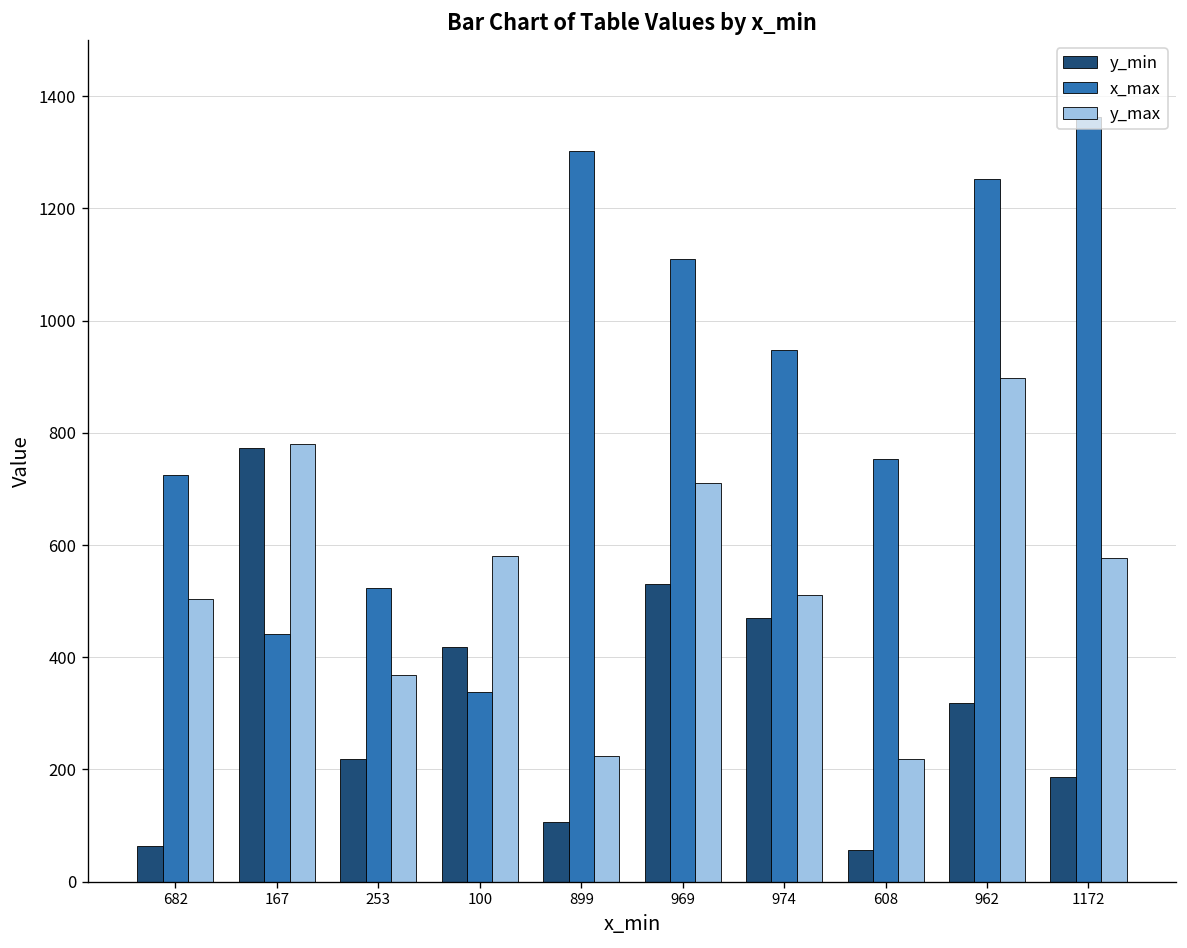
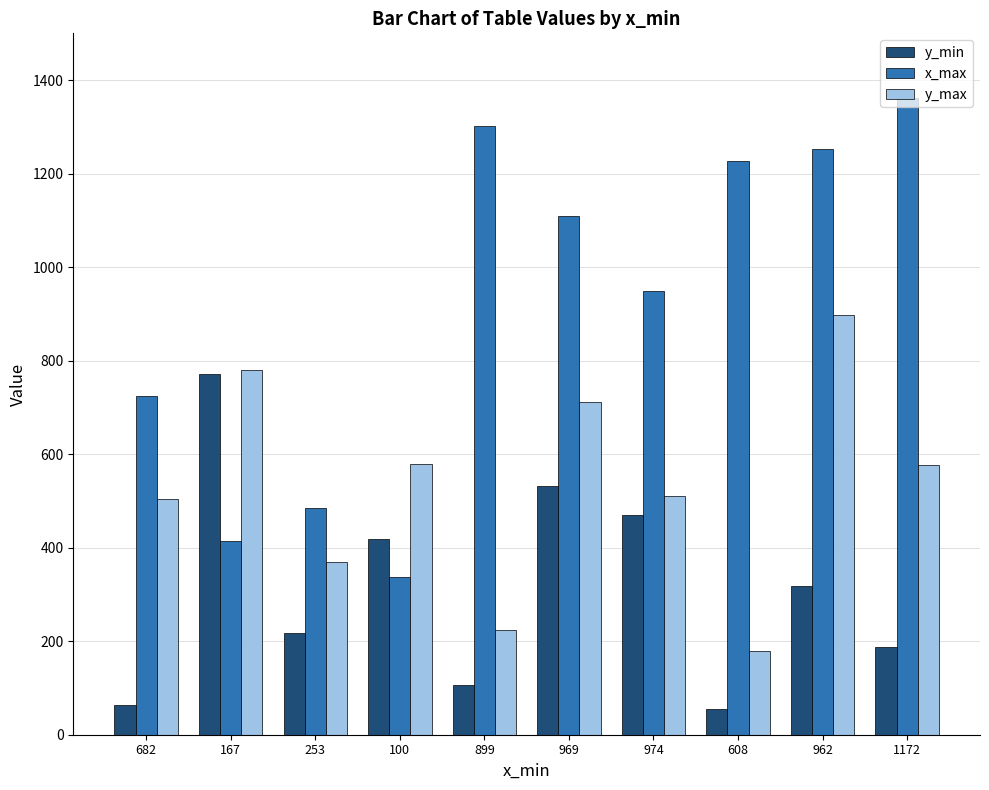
x_max, 167: 440 -> 420
x_max, 253: 520 -> 490
x_max, 608: 750 -> 1230
y_max, 608: 220 -> 180
